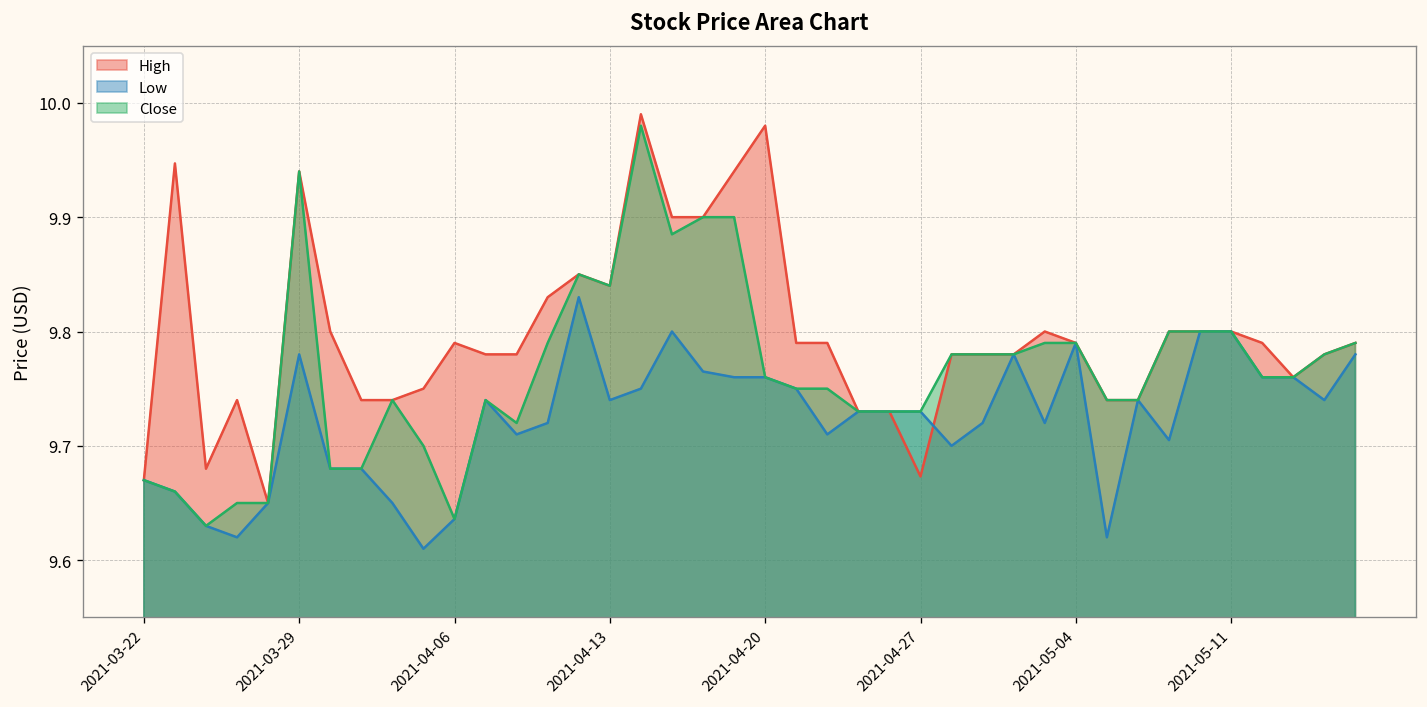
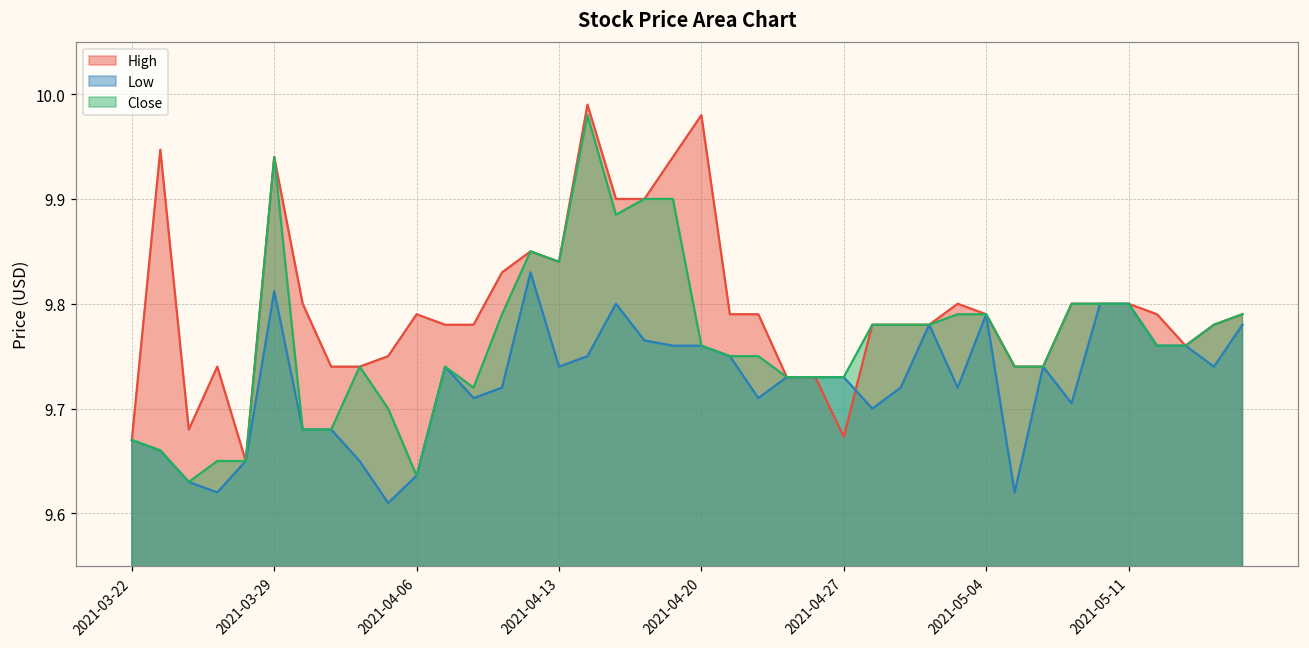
Low, 2021-03-29: 9.78 -> 9.81
